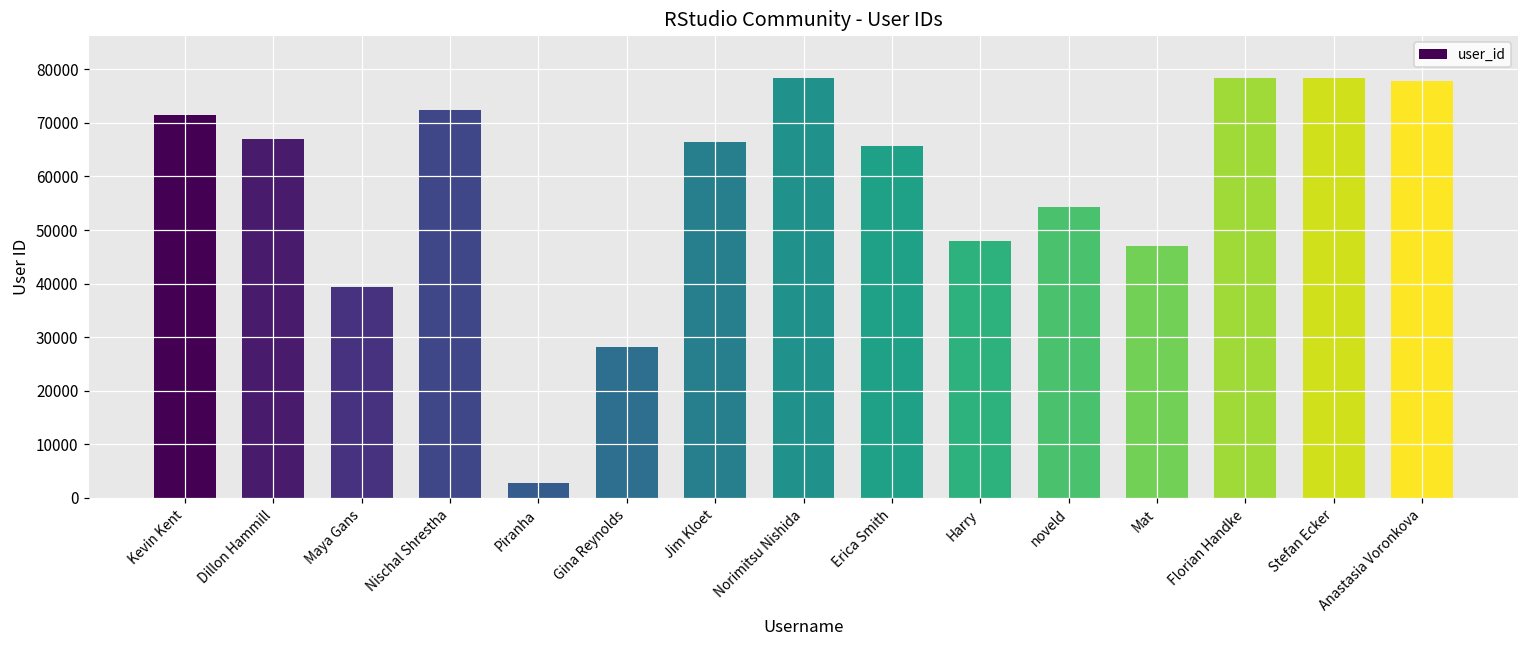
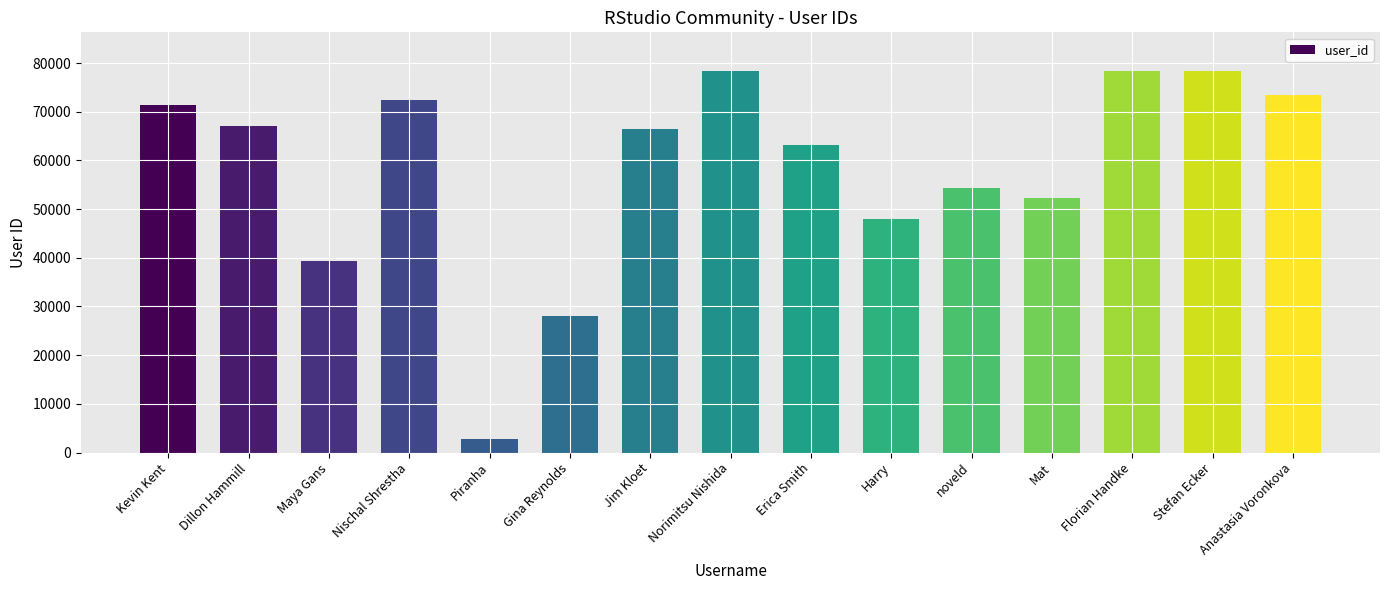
Erica Smith: 66000 -> 63000
Mat: 47000 -> 52000
Anastasia Voronkova: 78000 -> 74000
